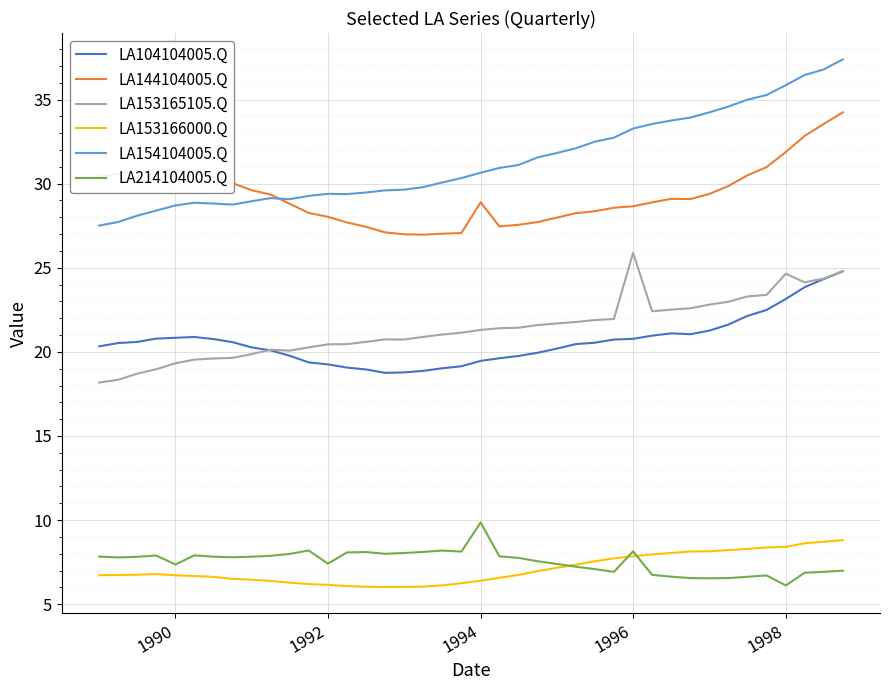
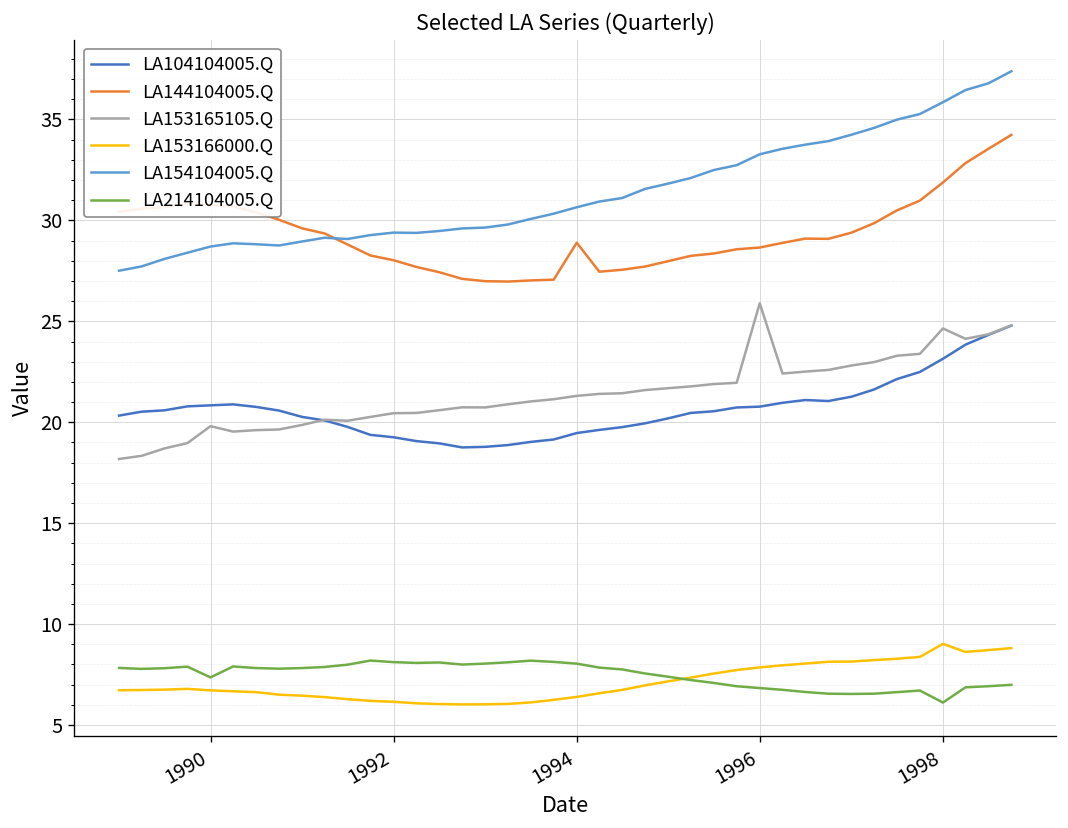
LA153165105.Q, 1990: 19.3 -> 19.8
LA214104005.Q, 1992: 7.4 -> 8.1
LA214104005.Q, 1994: 9.9 -> 8.0
LA214104005.Q, 1996: 8.1 -> 6.8
LA153166000.Q, 1998: 8.4 -> 9.0
